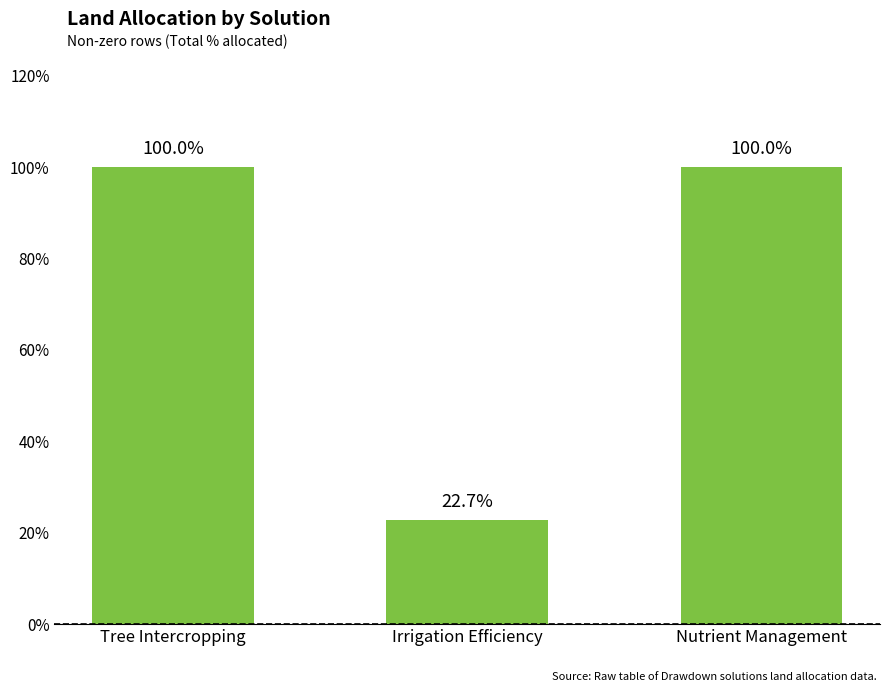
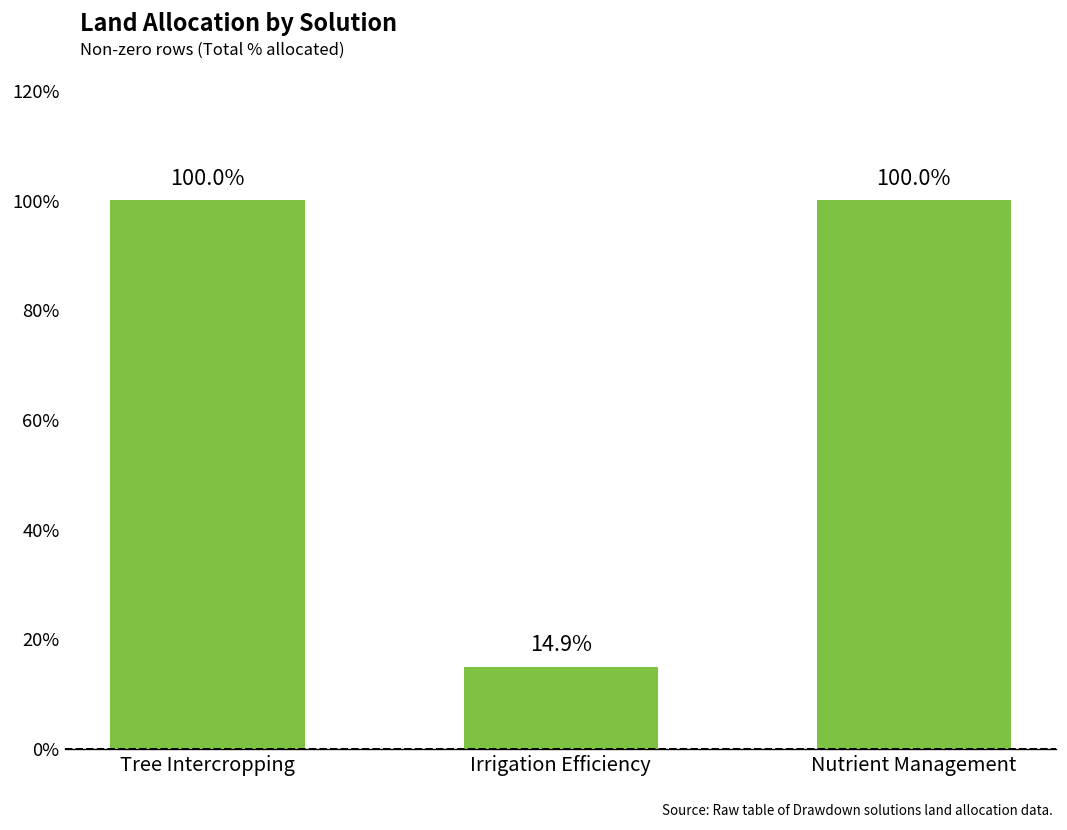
Irrigation Efficiency: 22.7% -> 14.9%
